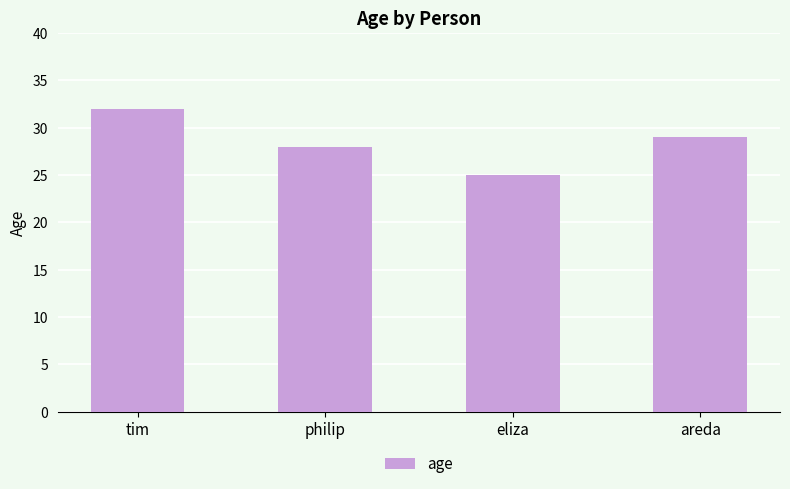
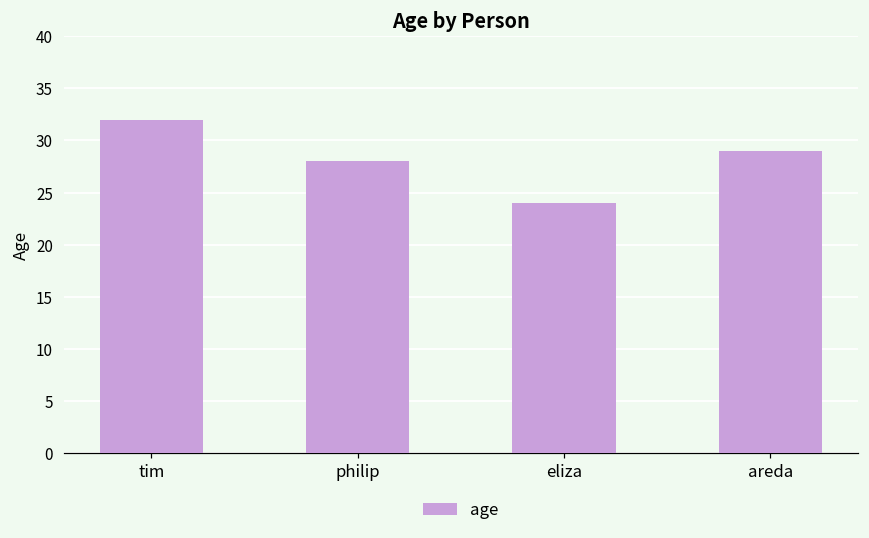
eliza: 25 -> 24
